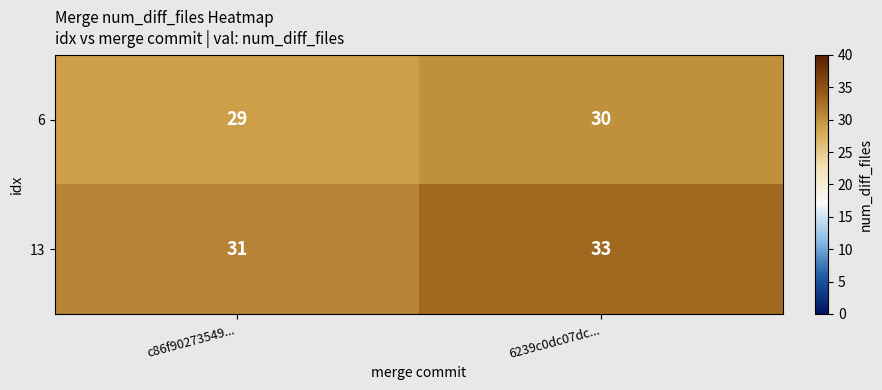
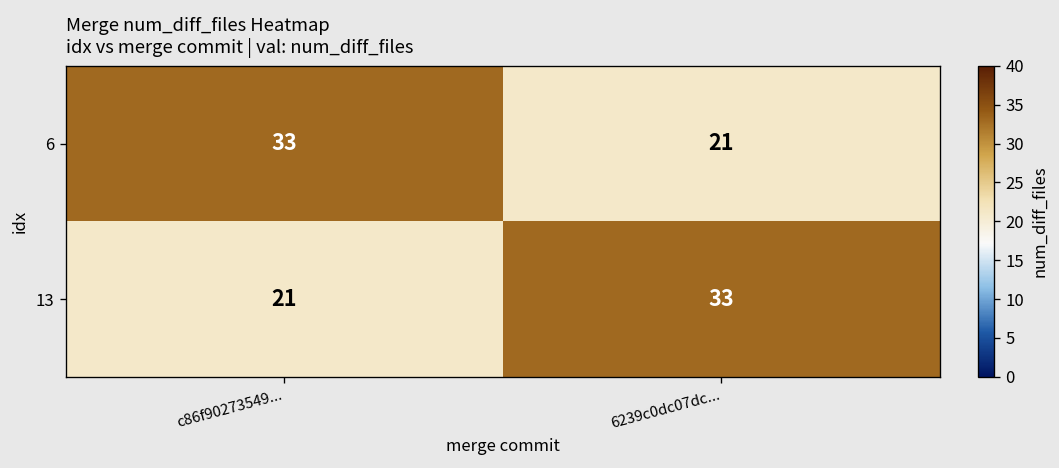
6, c86f90273549...: 29 -> 33
6, 6239c0dc07dc...: 30 -> 21
13, c86f90273549...: 31 -> 21
